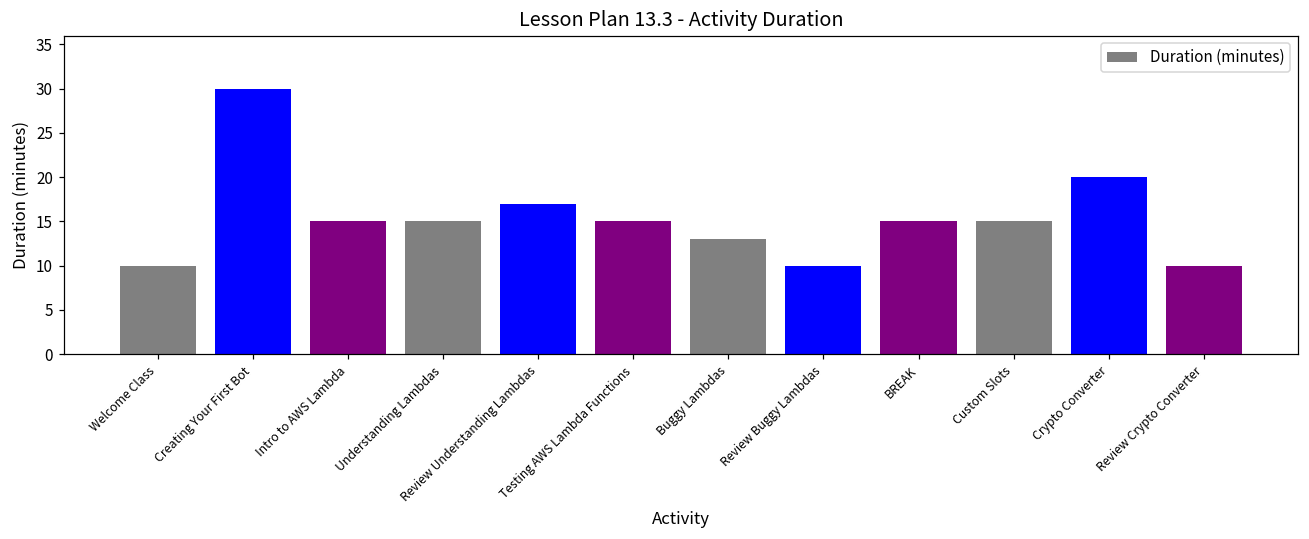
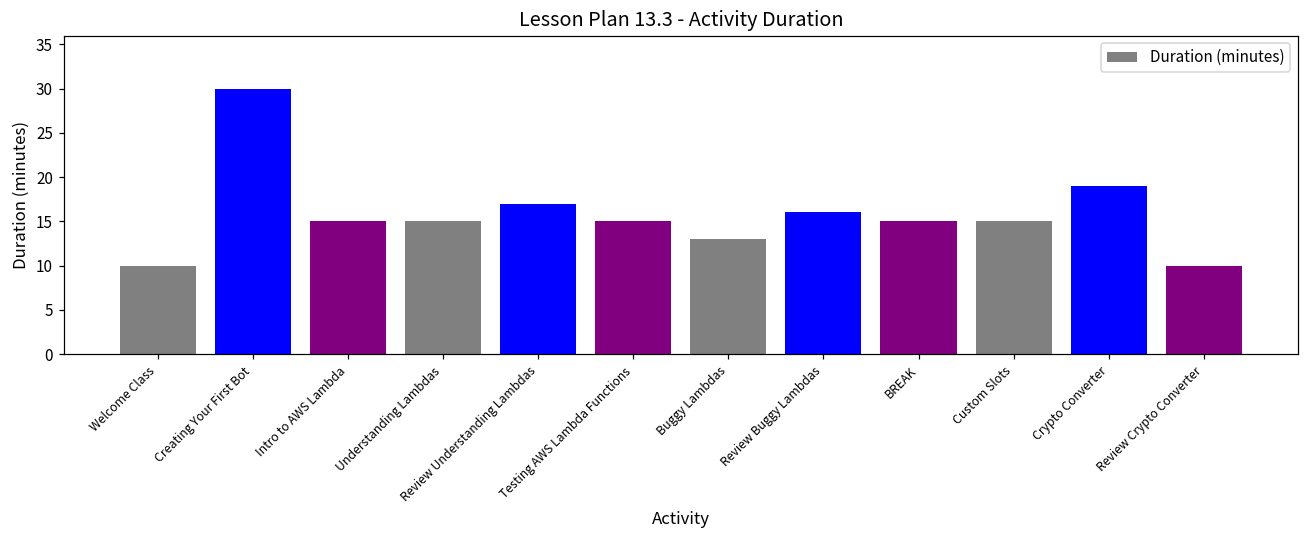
Review Buggy Lambdas: 10 -> 16
Crypto Converter: 20 -> 19
